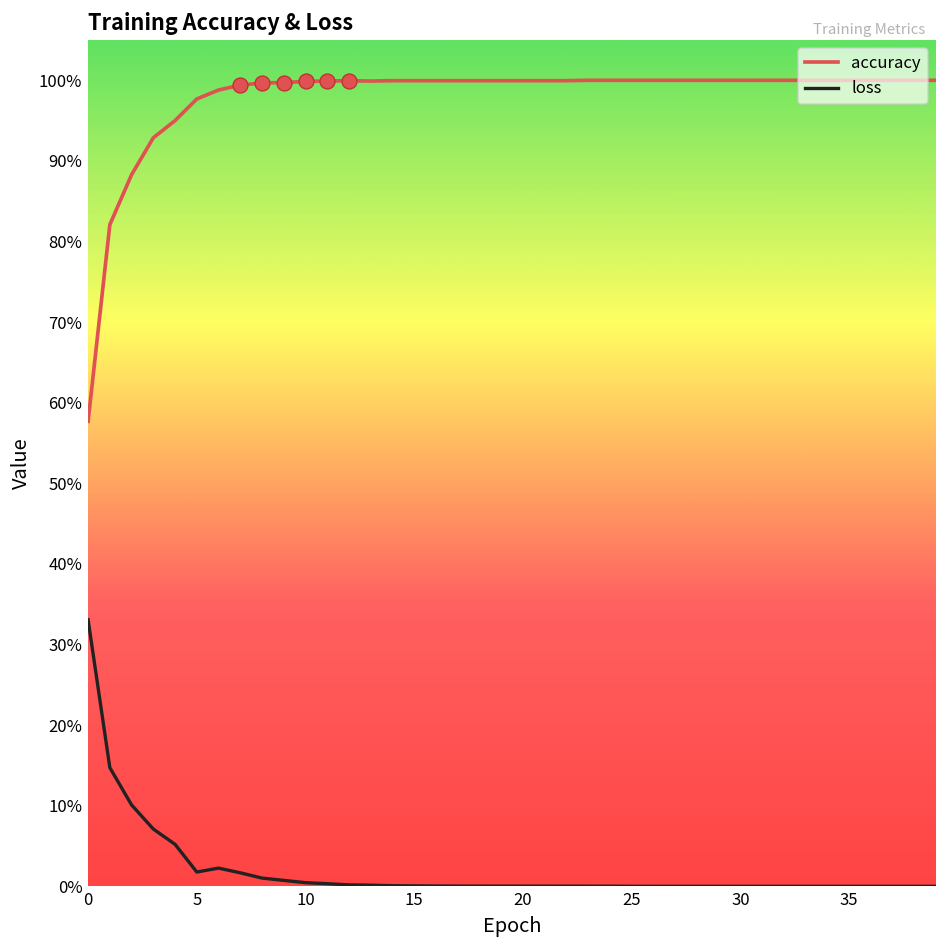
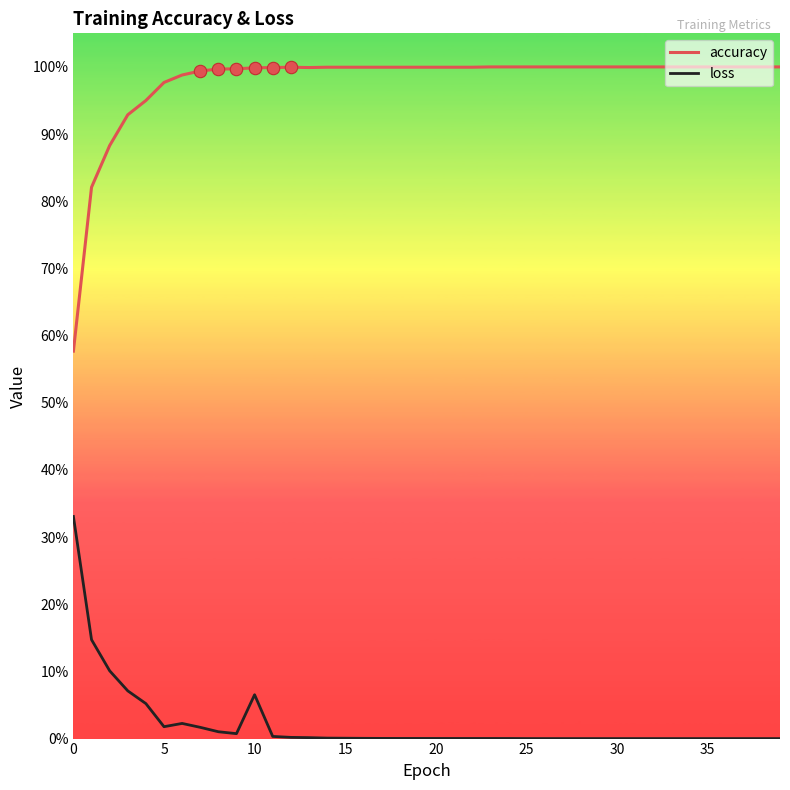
loss, 10: 0% -> 7%
